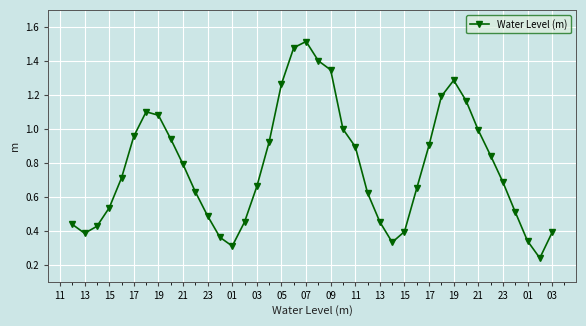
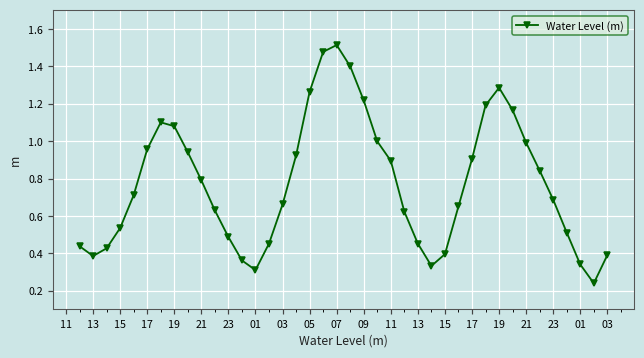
09: 1.35 -> 1.22
